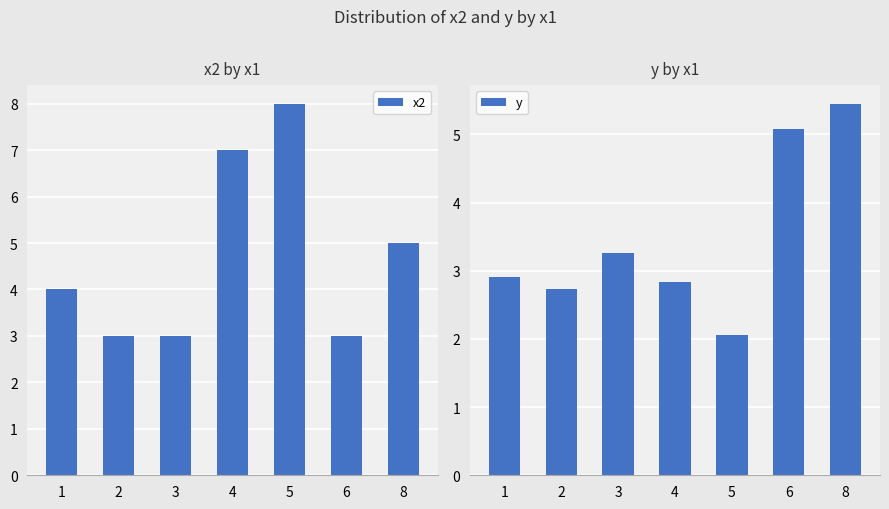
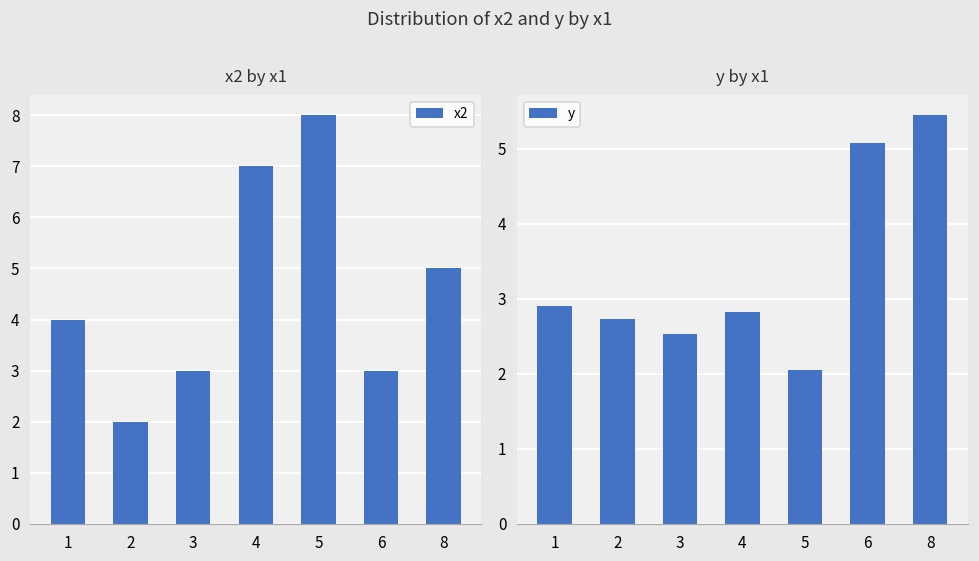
x2 by x1, 2: 3 -> 2
y by x1, 3: 3.3 -> 2.5
